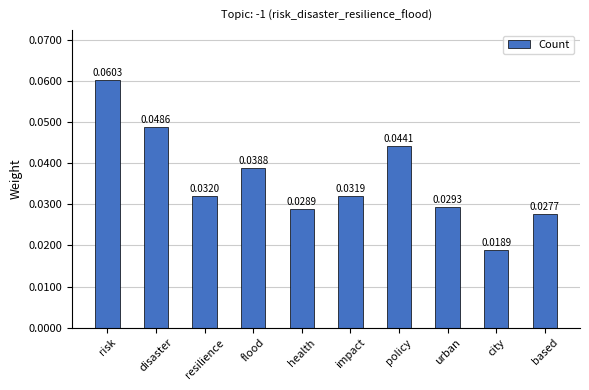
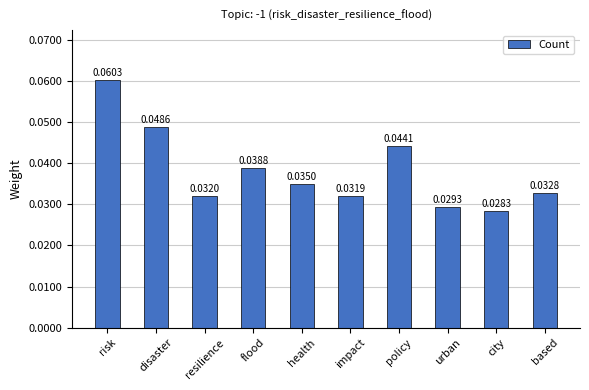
health: 0.0289 -> 0.0350
city: 0.0189 -> 0.0283
based: 0.0277 -> 0.0328
